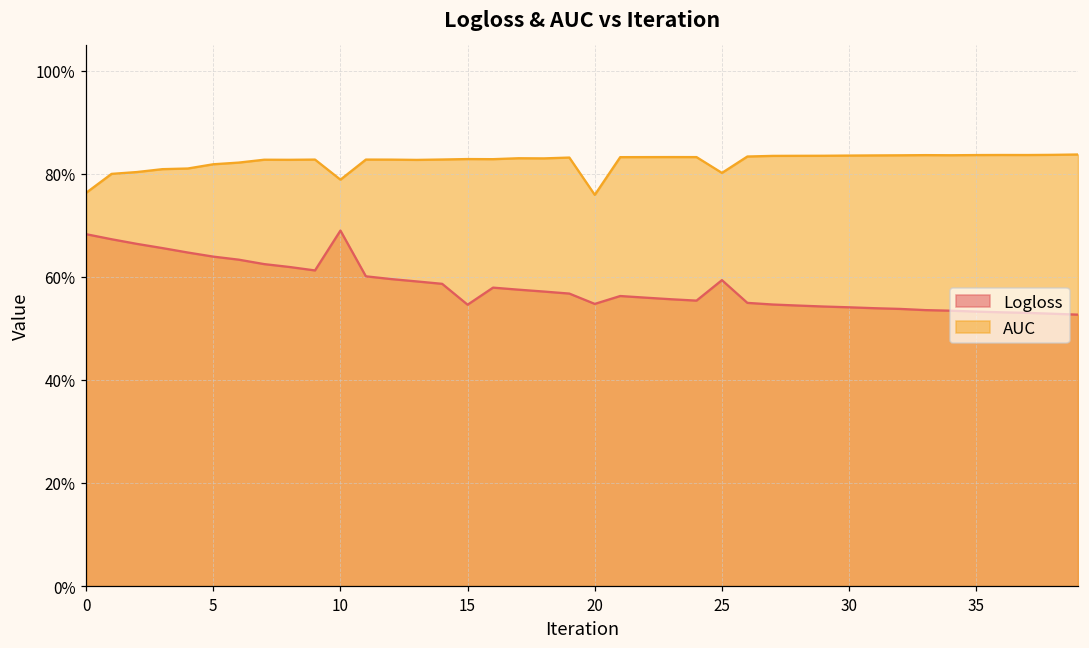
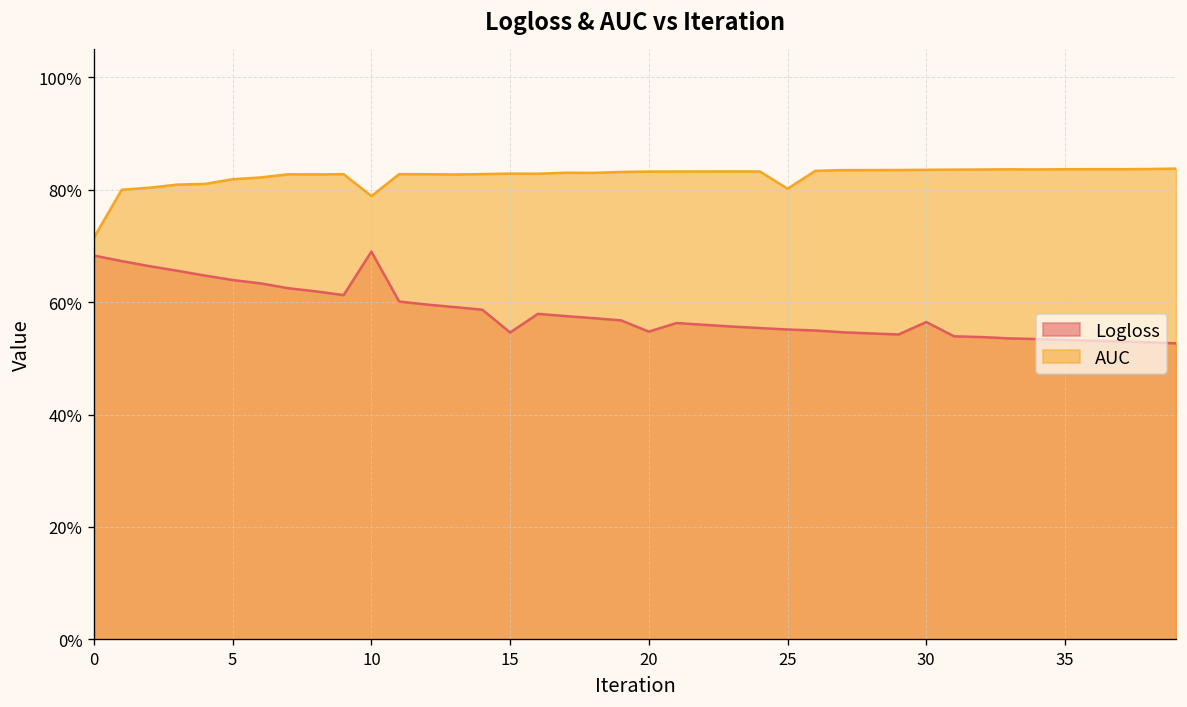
AUC, 0: 76% -> 71%
AUC, 20: 76% -> 83%
Logloss, 25: 59% -> 55%
Logloss, 30: 54% -> 56%
